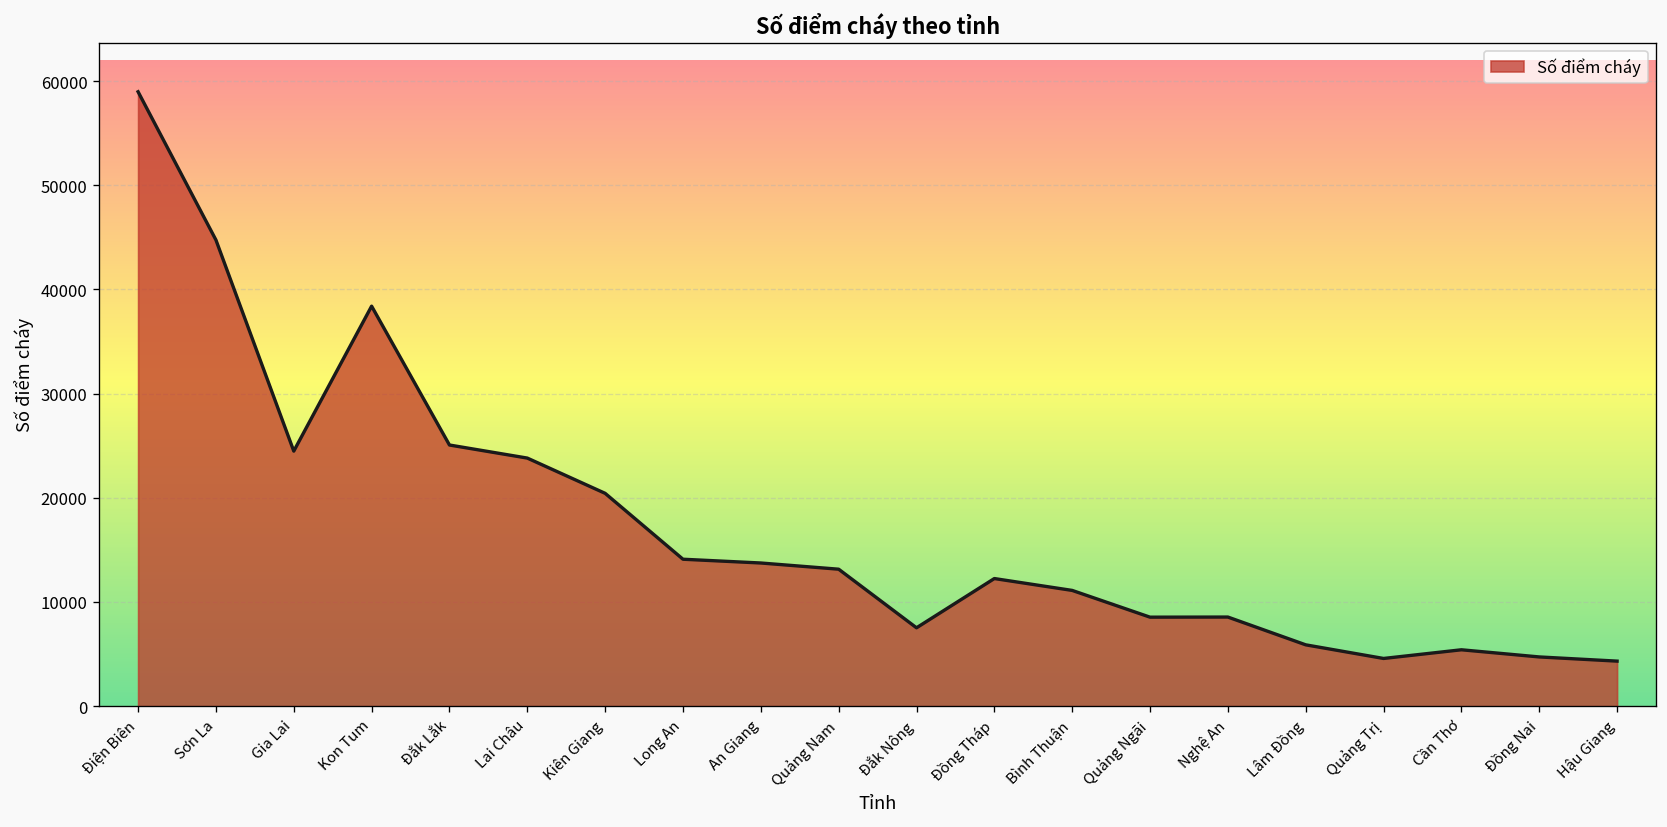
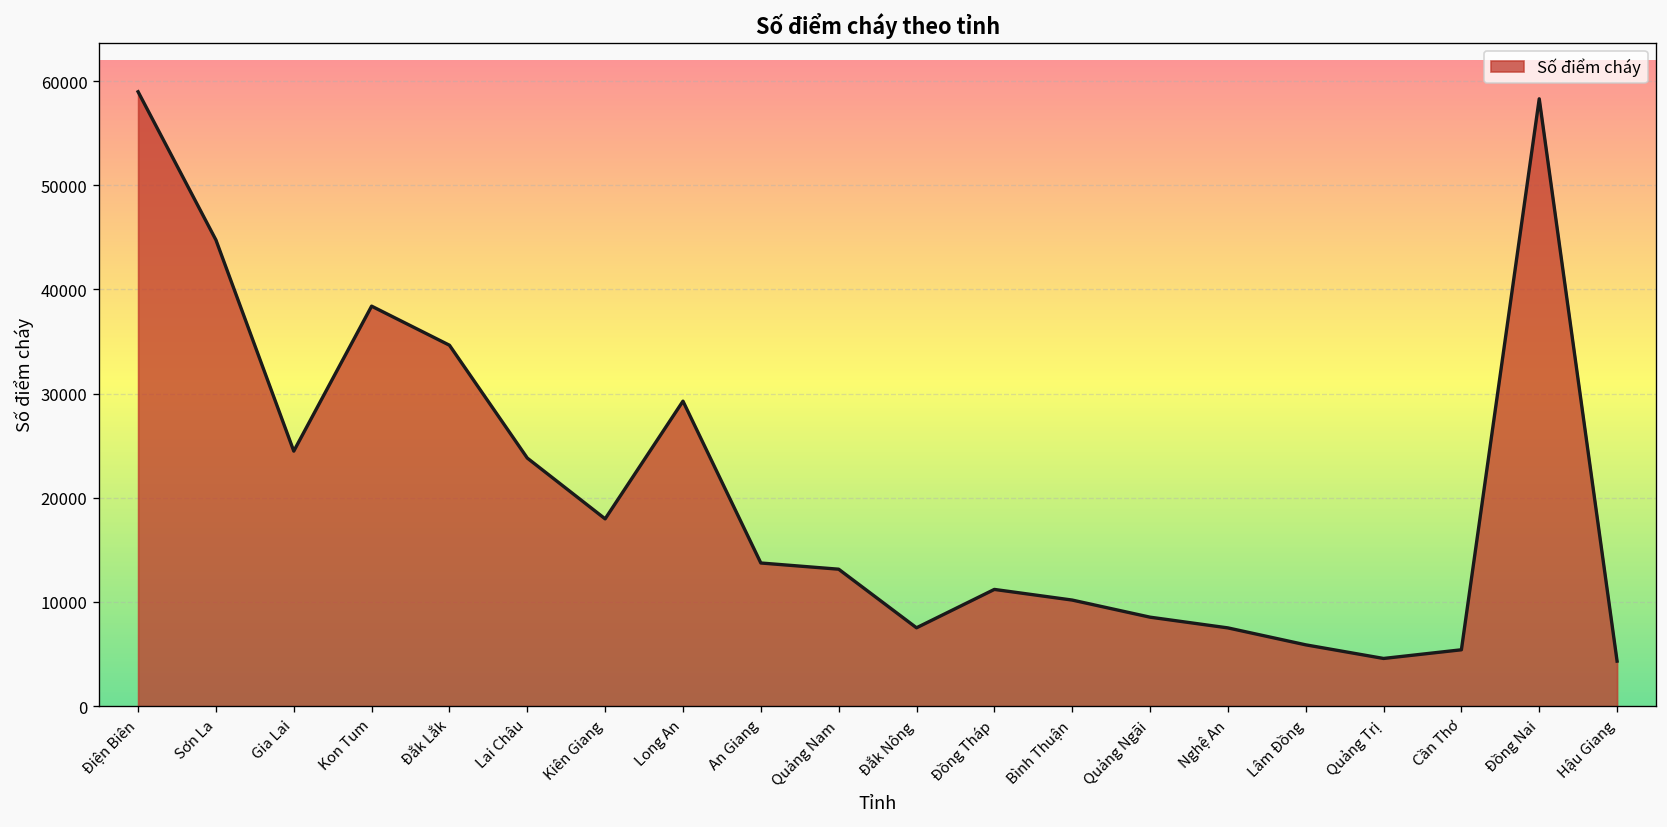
Đắk Lắk: 25000 -> 35000
Kiên Giang: 20000 -> 18000
Long An: 14000 -> 29000
Đồng Tháp: 12000 -> 11000
Bình Thuận: 11000 -> 10000
Nghệ An: 9000 -> 8000
Đồng Nai: 5000 -> 58000
